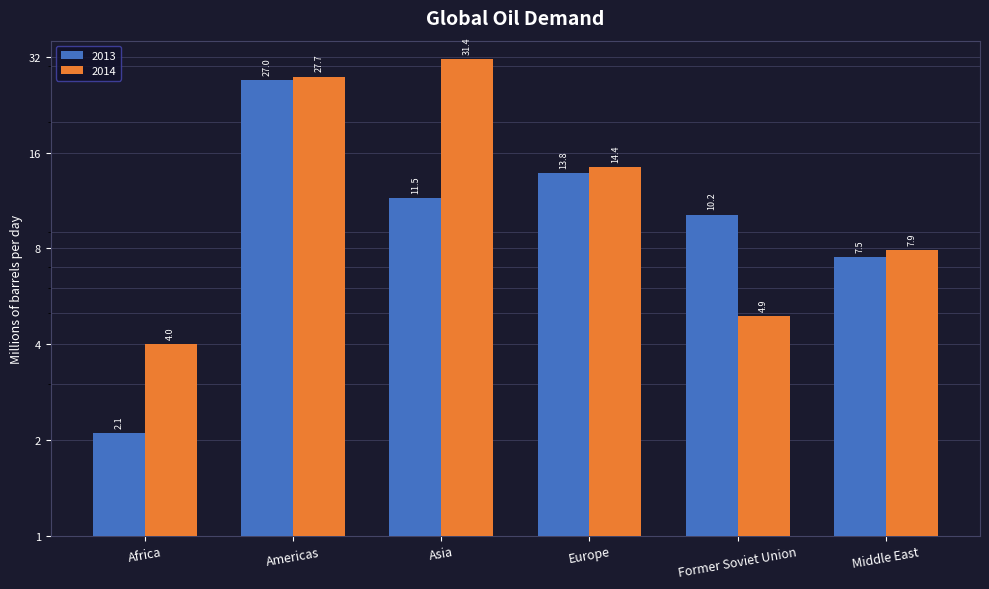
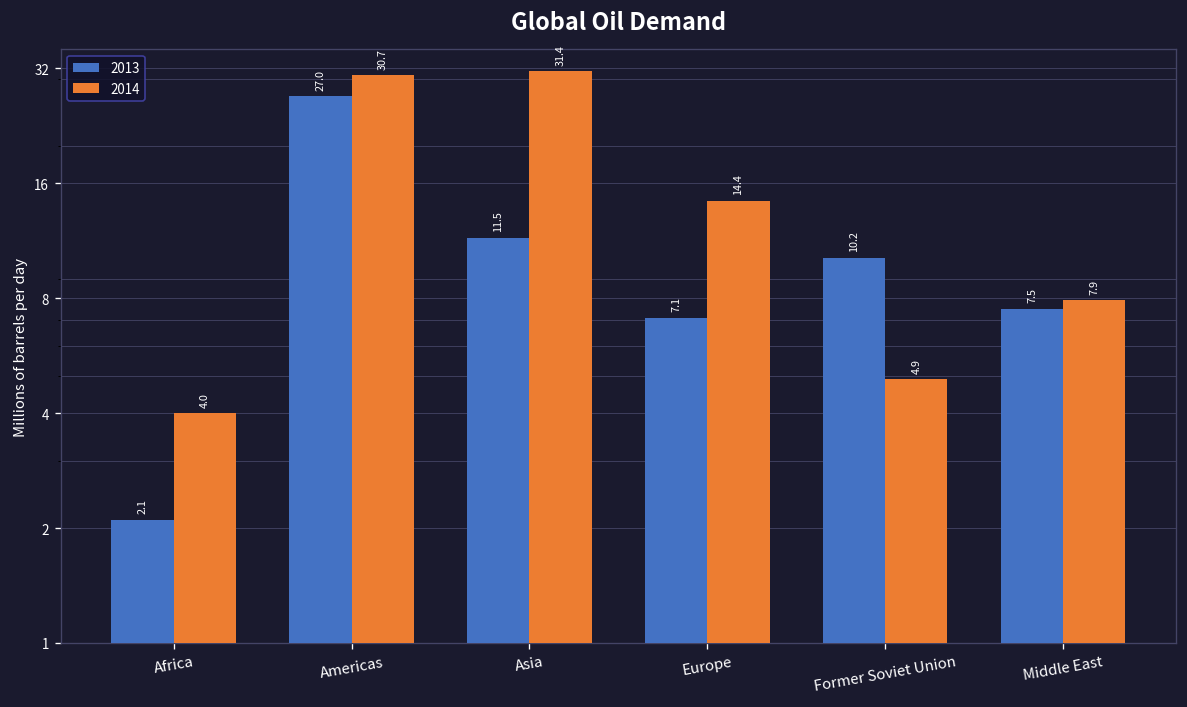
2014, Americas: 27.7 -> 30.7
2013, Europe: 13.8 -> 7.1
